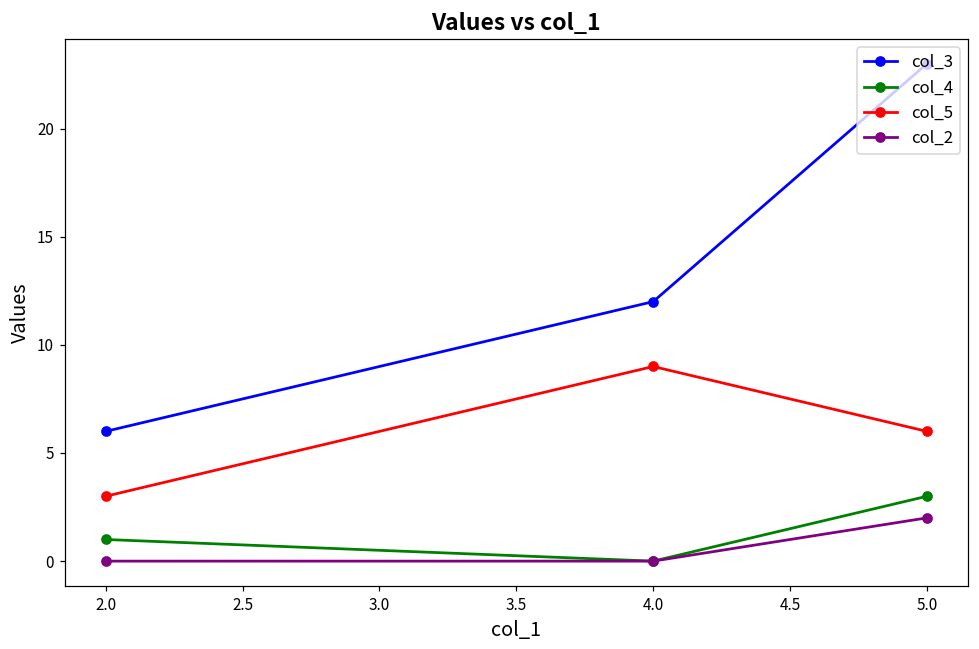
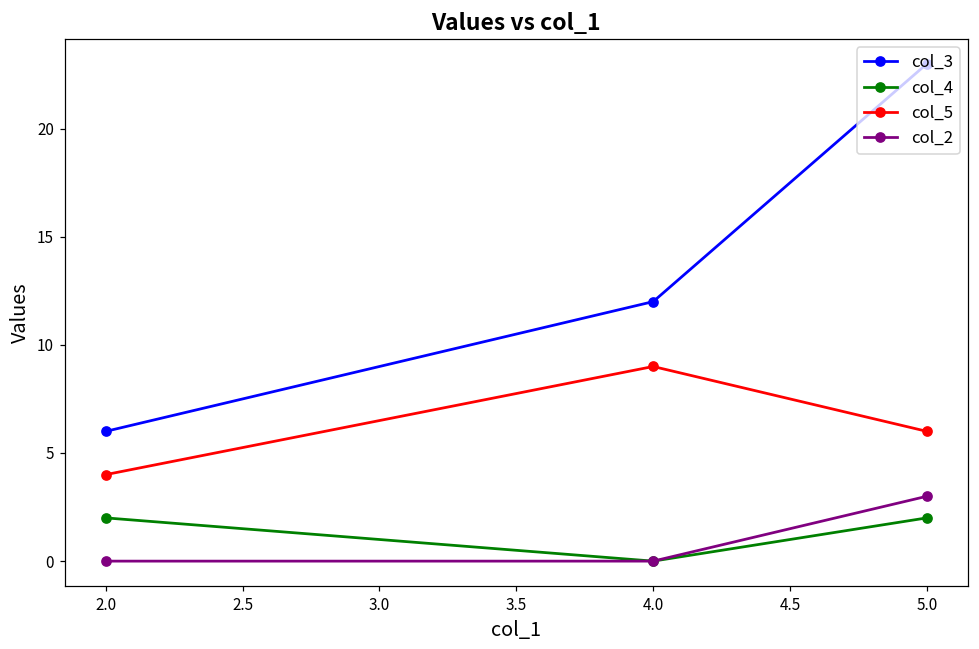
col_4, 2.0: 1 -> 2
col_5, 2.0: 3 -> 4
col_4, 5.0: 3 -> 2
col_2, 5.0: 2 -> 3
